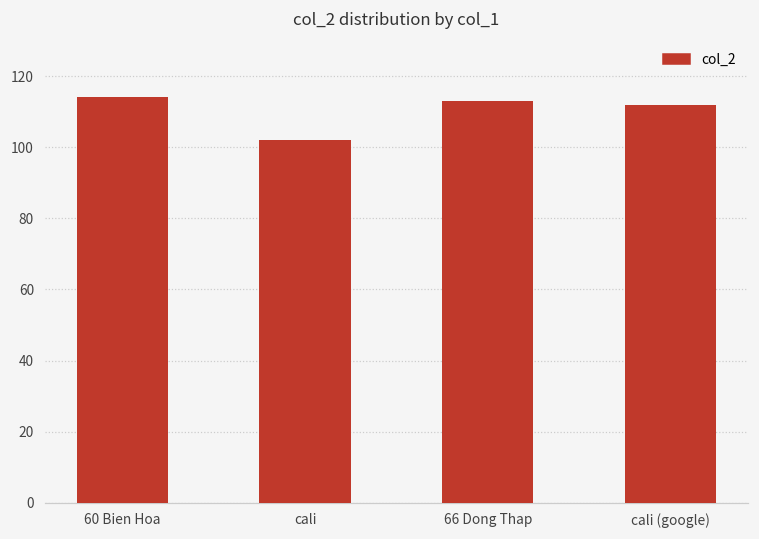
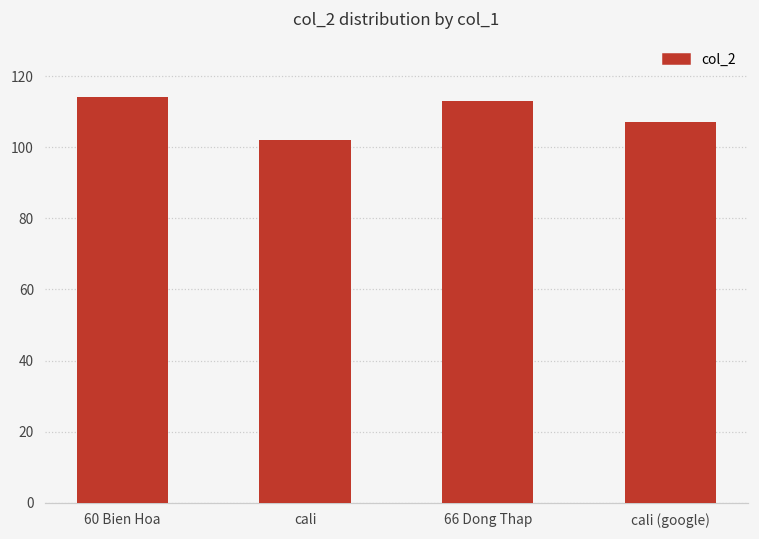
cali (google): 112 -> 107
